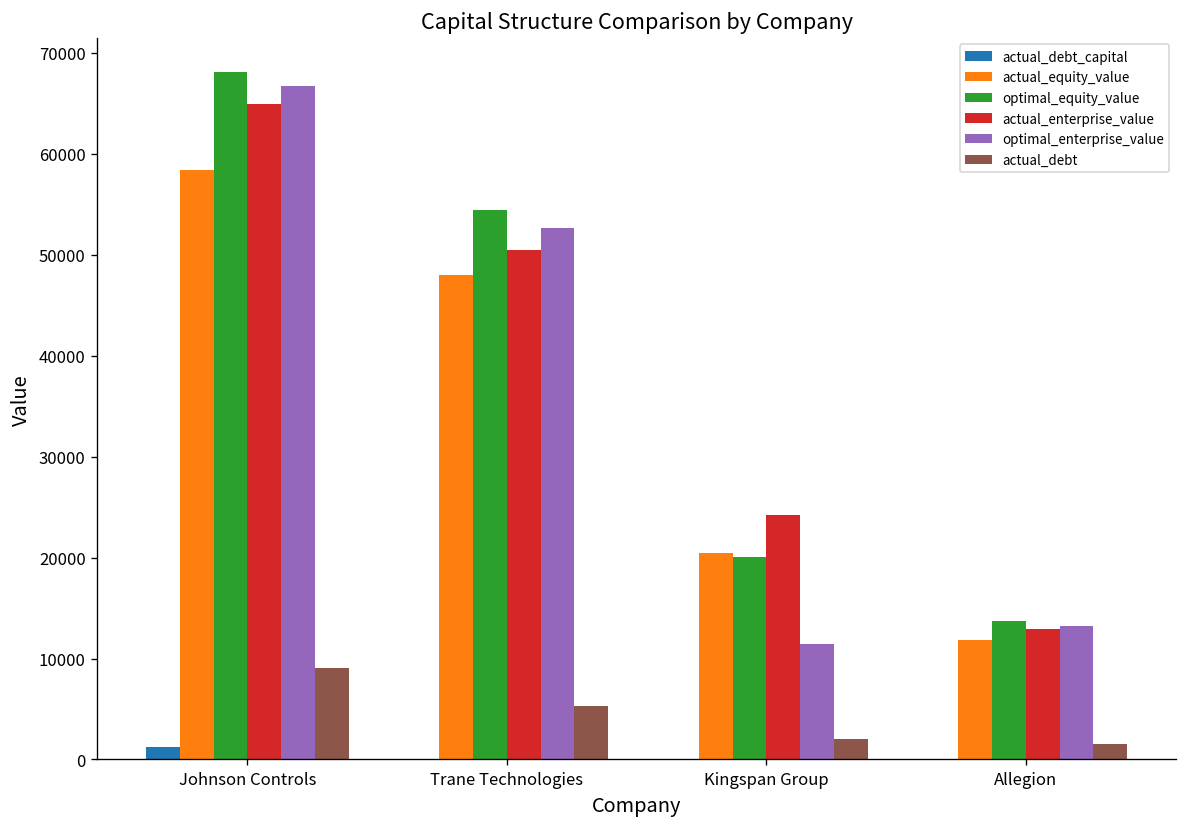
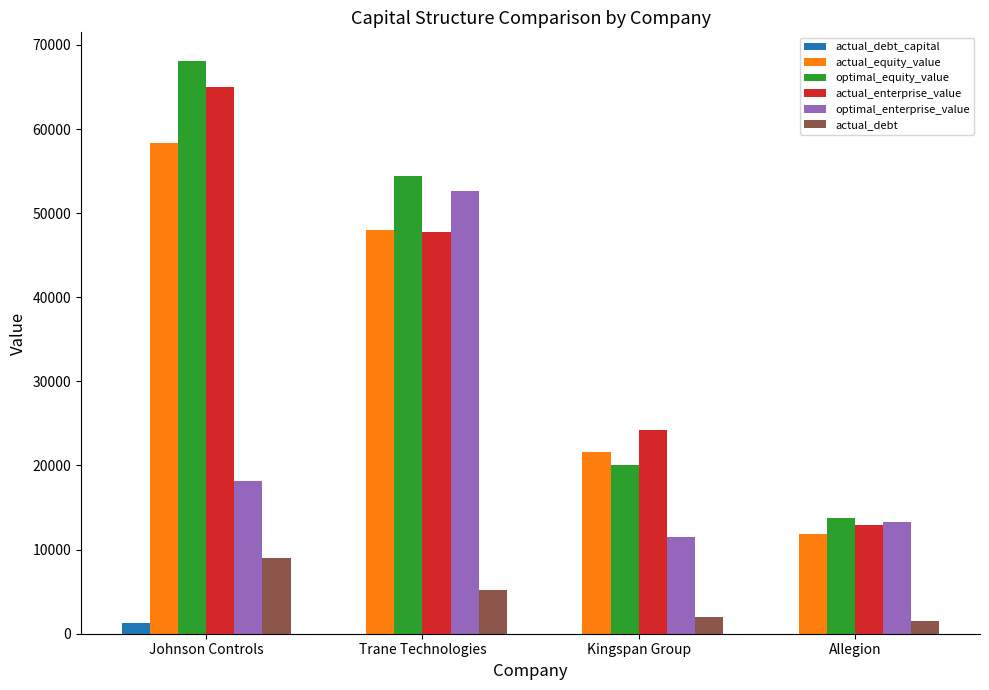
optimal_enterprise_value, Johnson Controls: 67000 -> 18000
actual_enterprise_value, Trane Technologies: 50000 -> 48000
actual_equity_value, Kingspan Group: 20000 -> 22000
